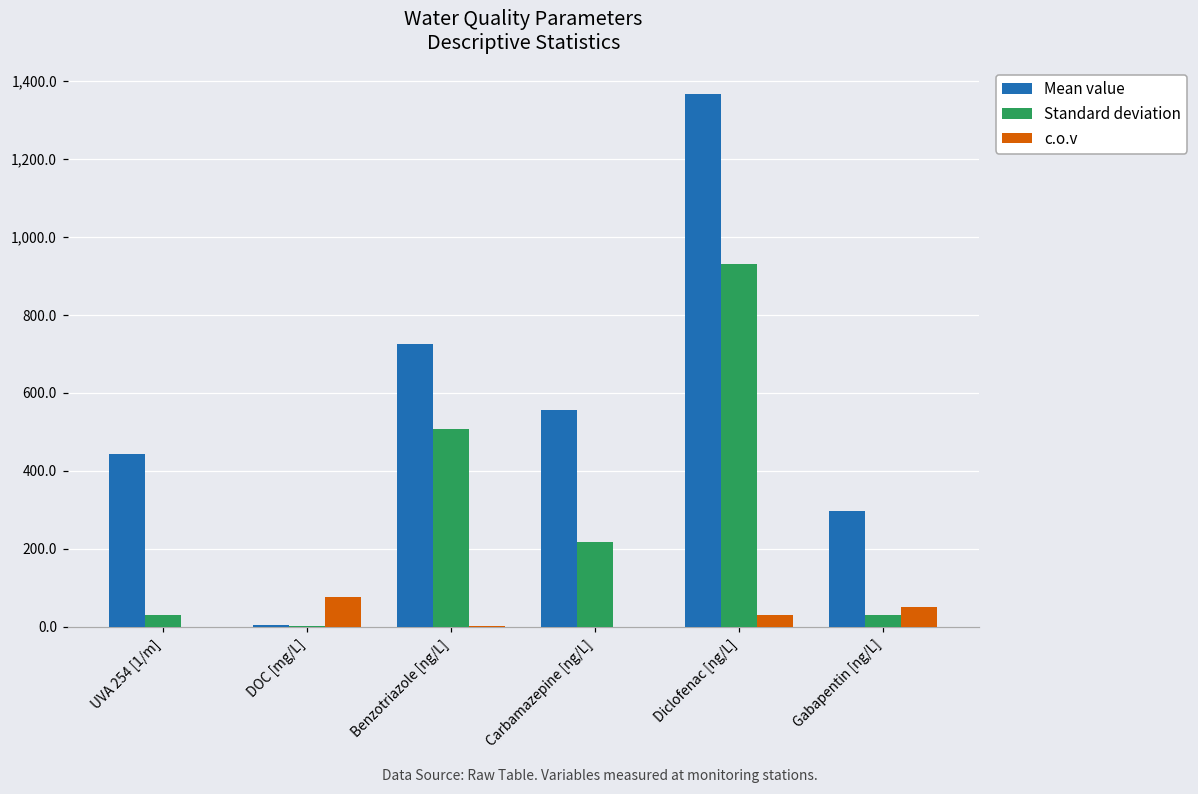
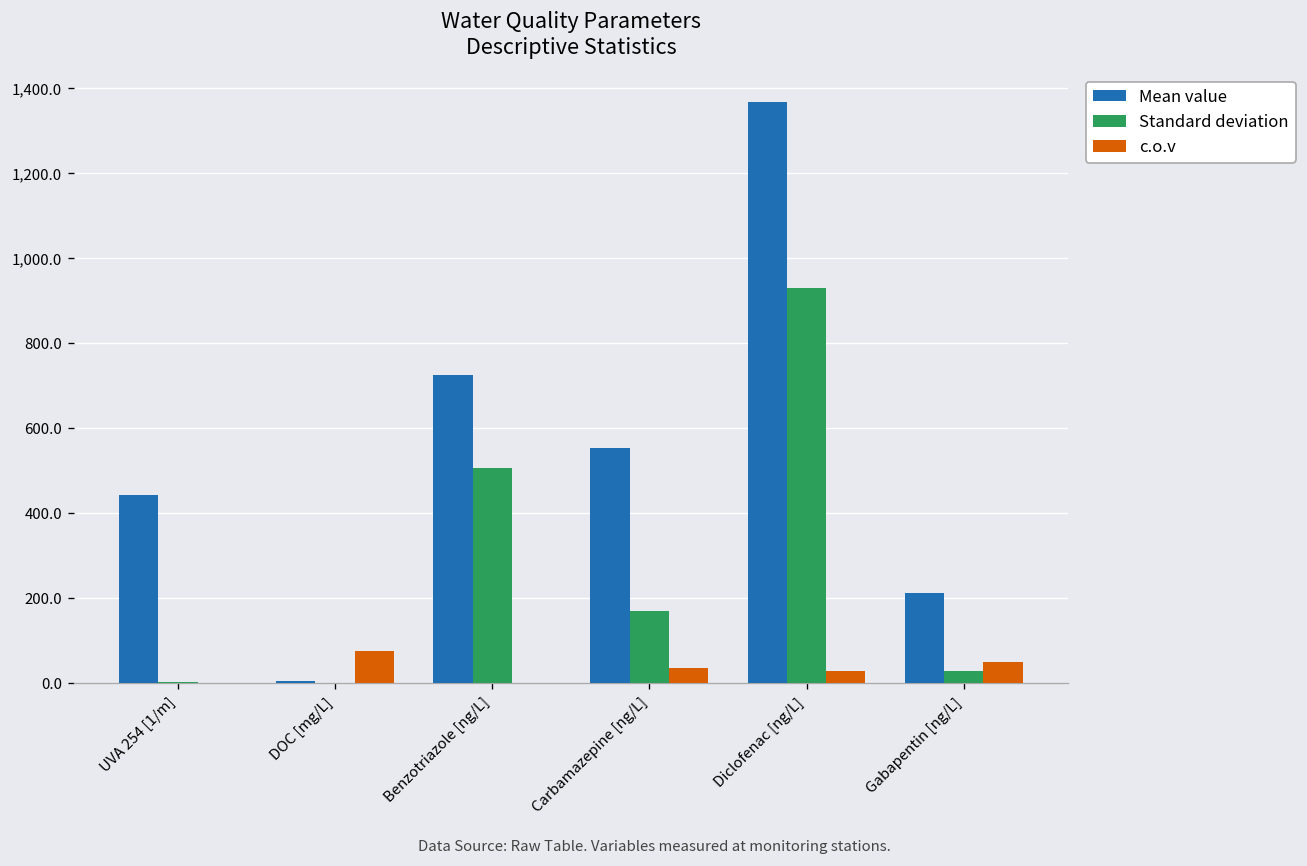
Standard deviation, UVA 254 [1/m]: 30 -> 0
Standard deviation, Carbamazepine [ng/L]: 220 -> 170
c.o.v, Carbamazepine [ng/L]: 0 -> 40
Mean value, Gabapentin [ng/L]: 300 -> 210
